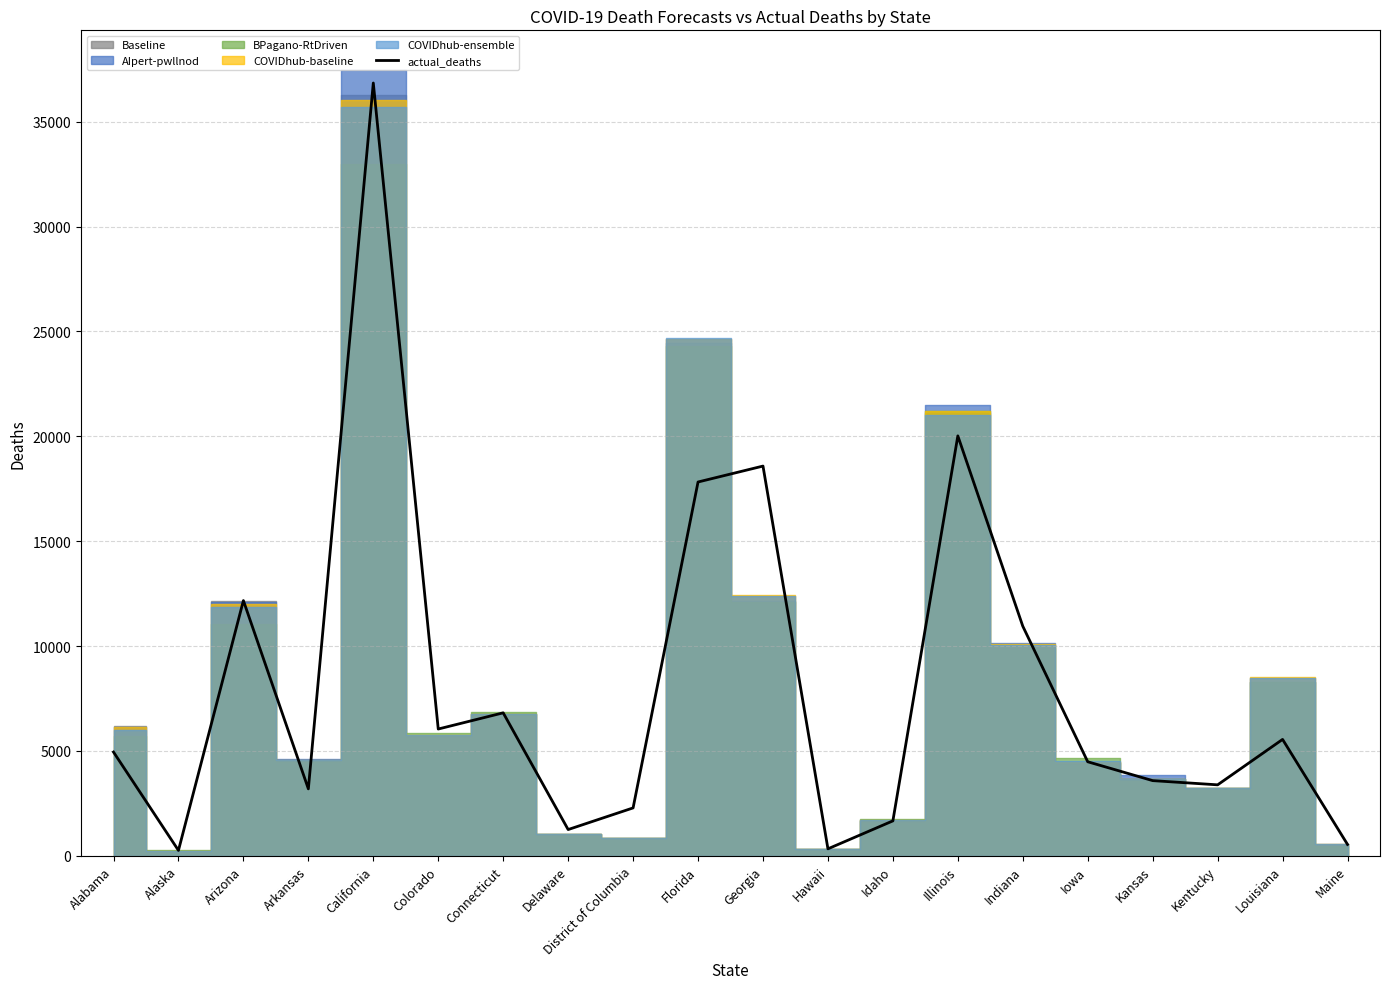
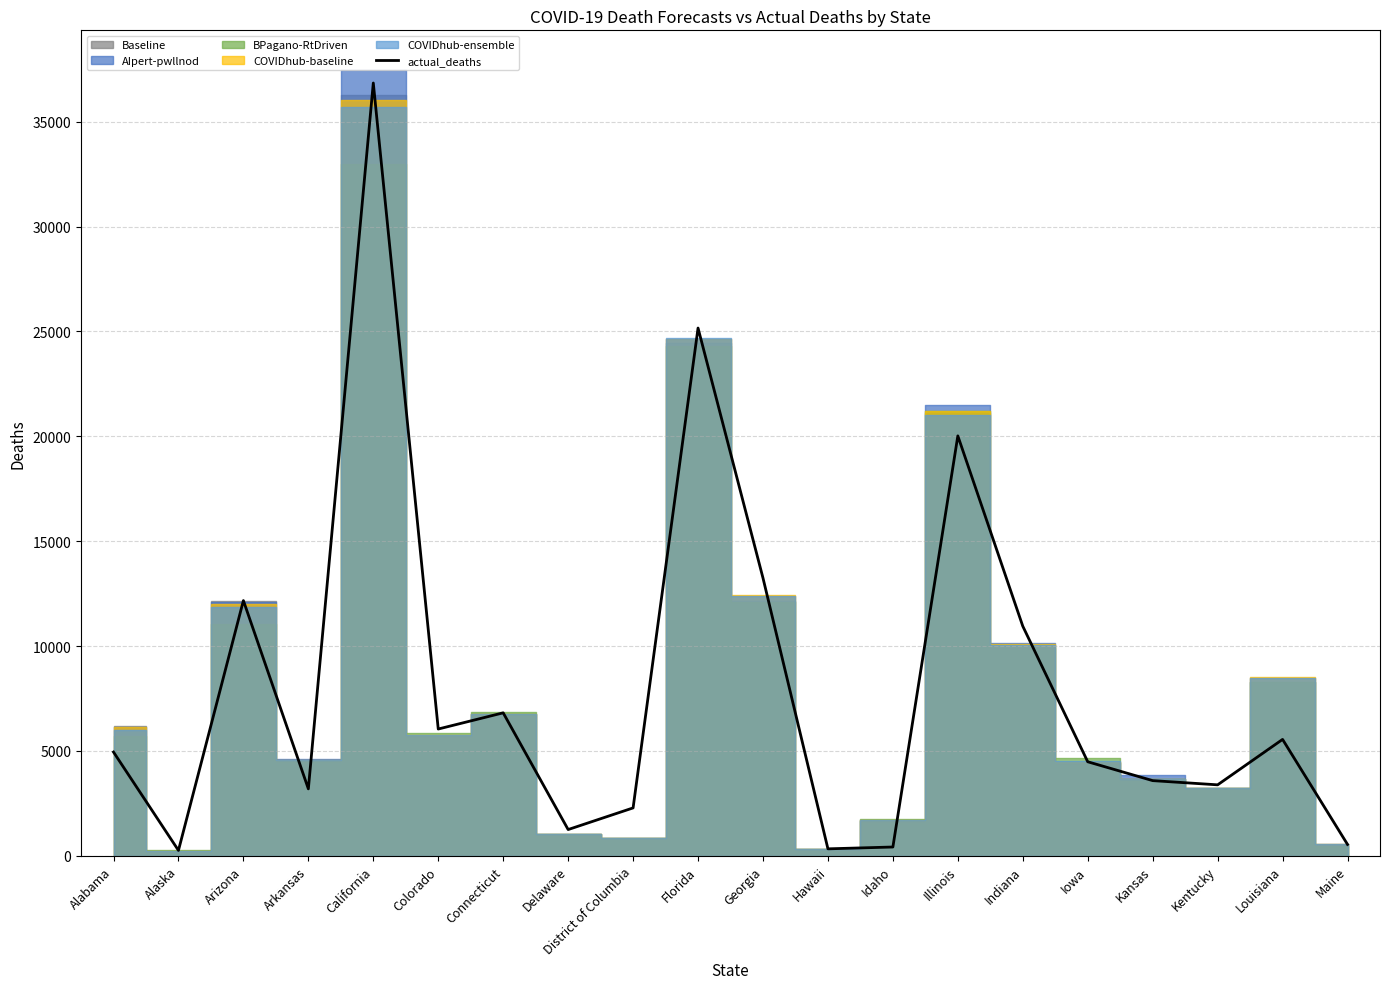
actual_deaths, Florida: 17800 -> 25200
actual_deaths, Georgia: 18600 -> 13200
actual_deaths, Idaho: 1700 -> 400
